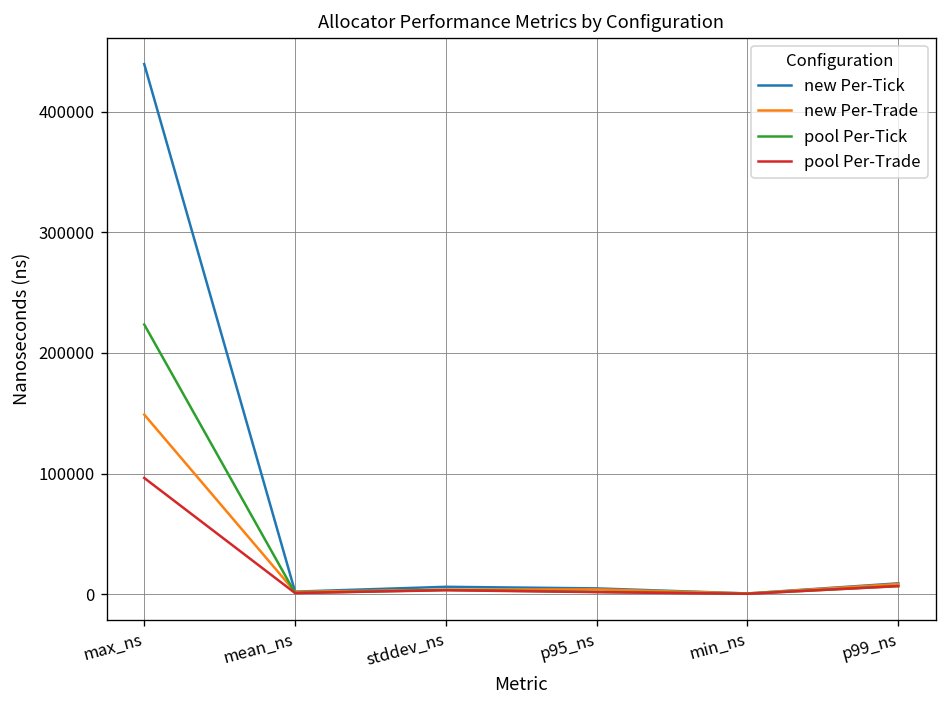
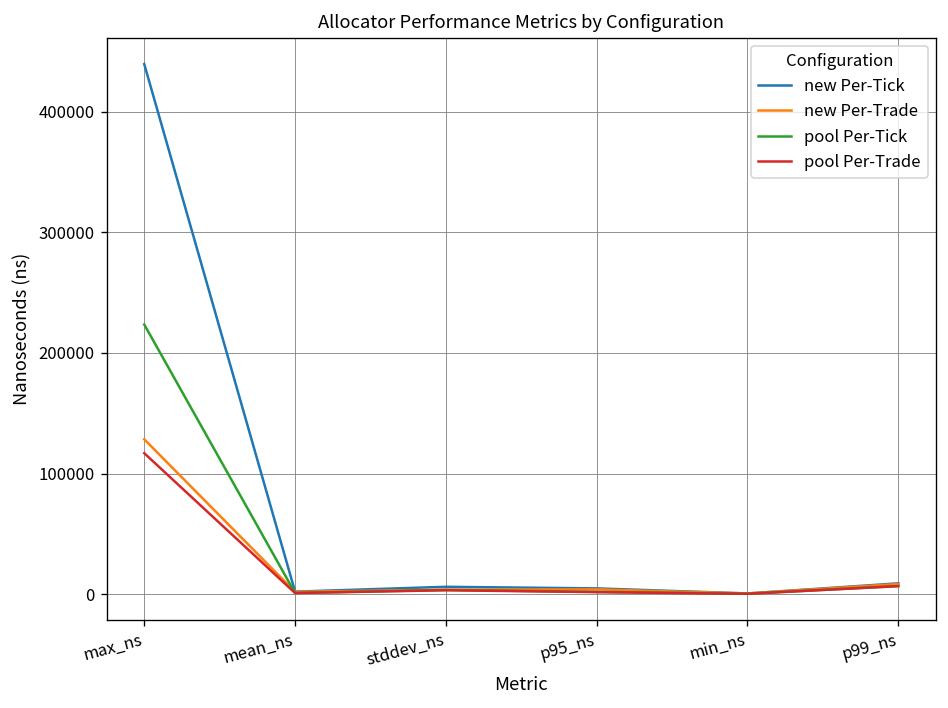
new Per-Trade, max_ns: 149000 -> 128000
pool Per-Trade, max_ns: 96000 -> 117000
